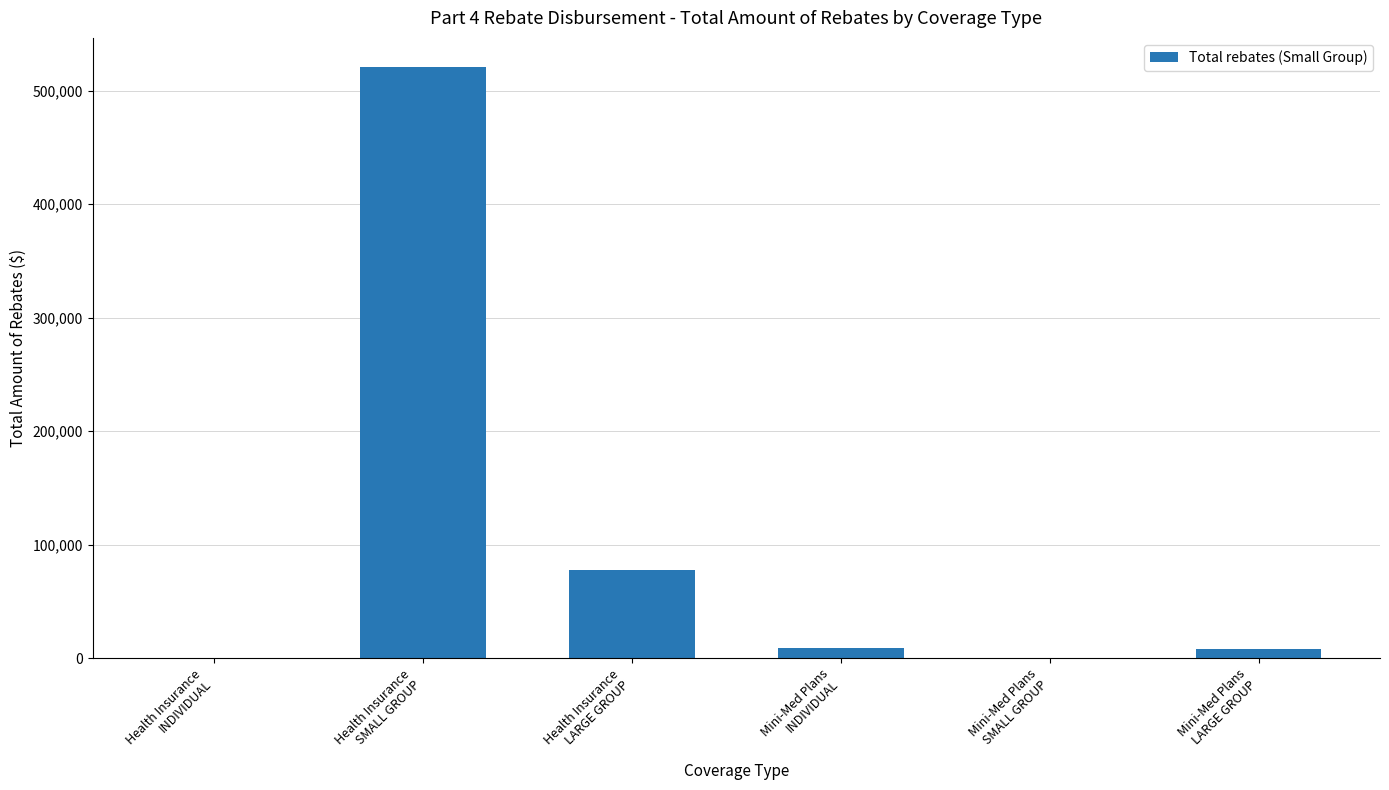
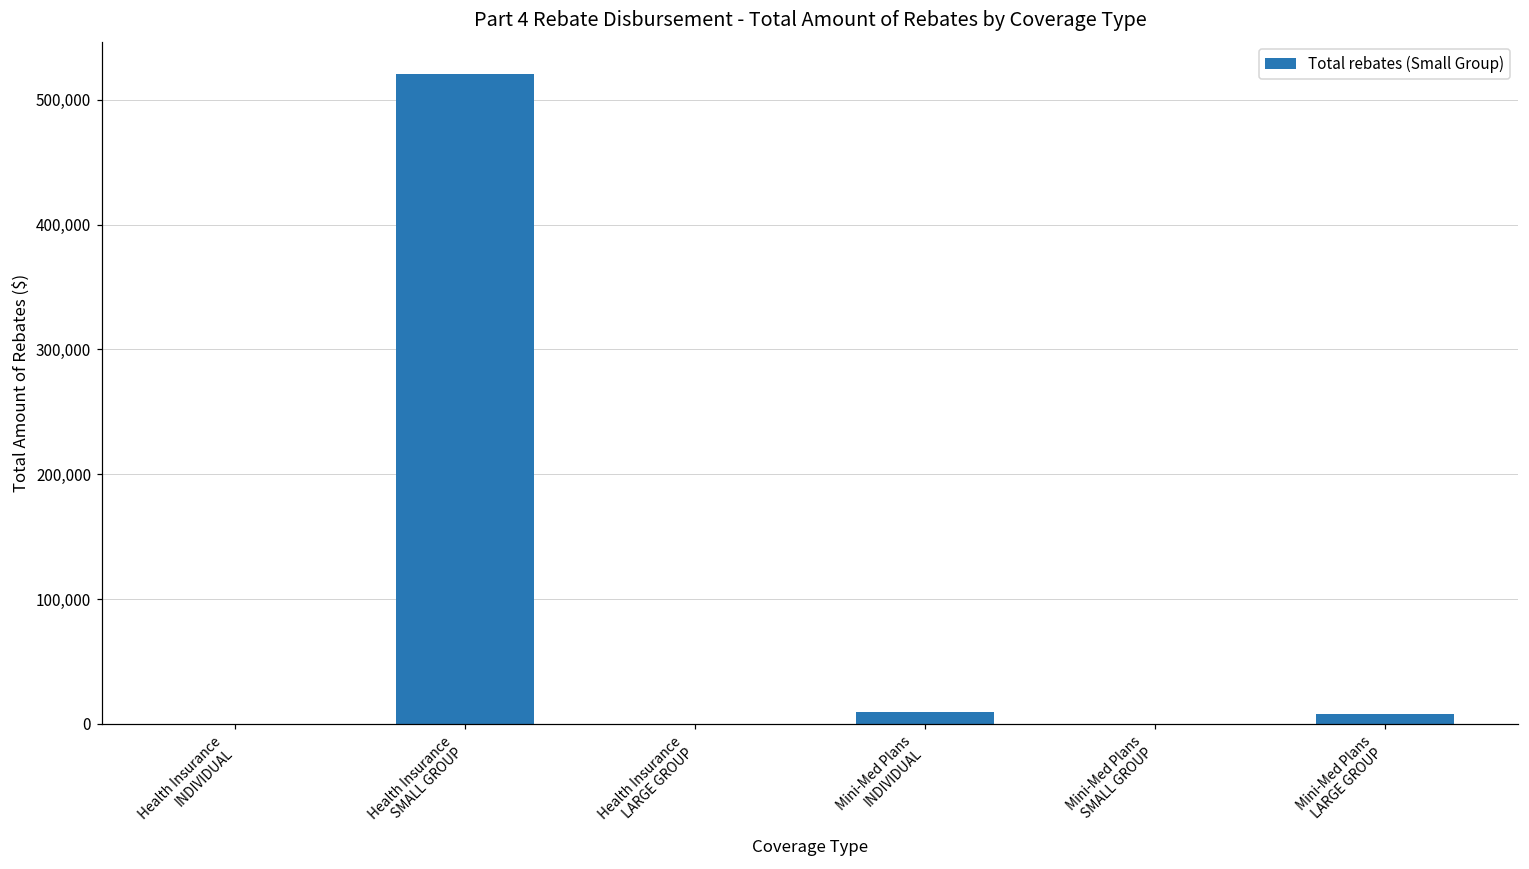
Health Insurance LARGE GROUP: 77,000 -> 0
